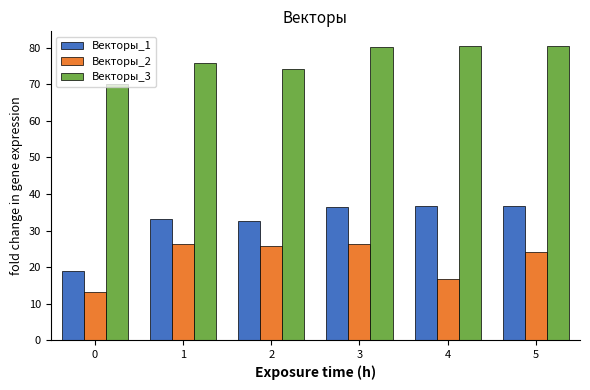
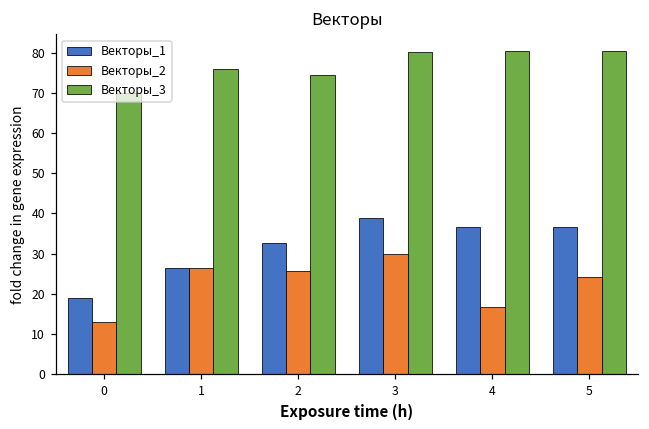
Векторы_1, 1: 33 -> 26
Векторы_1, 3: 36 -> 39
Векторы_2, 3: 26 -> 30
